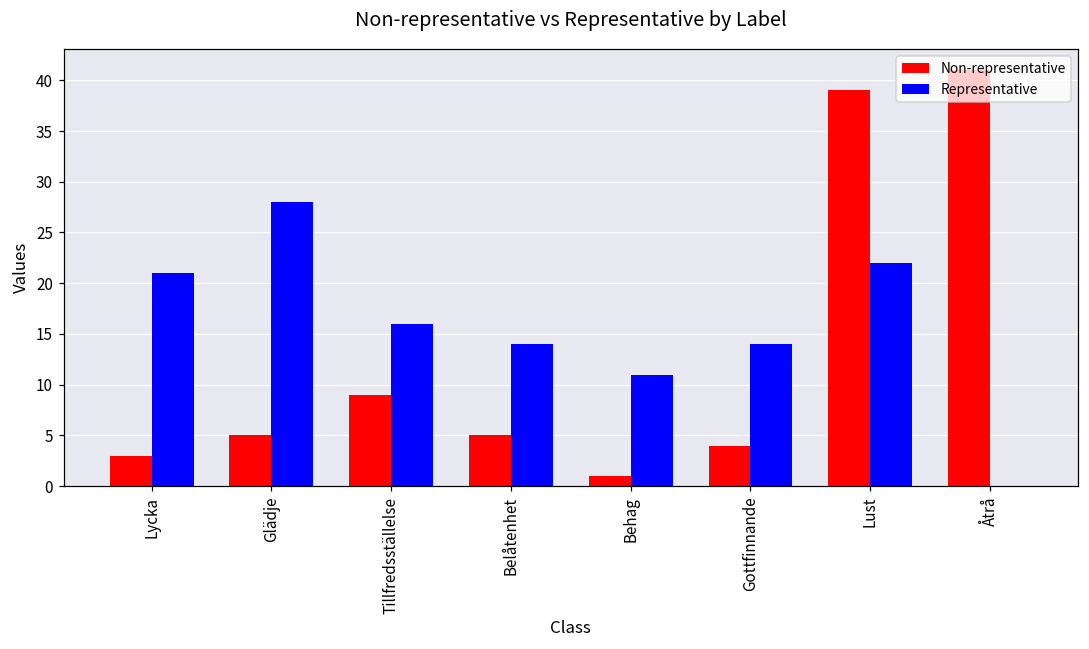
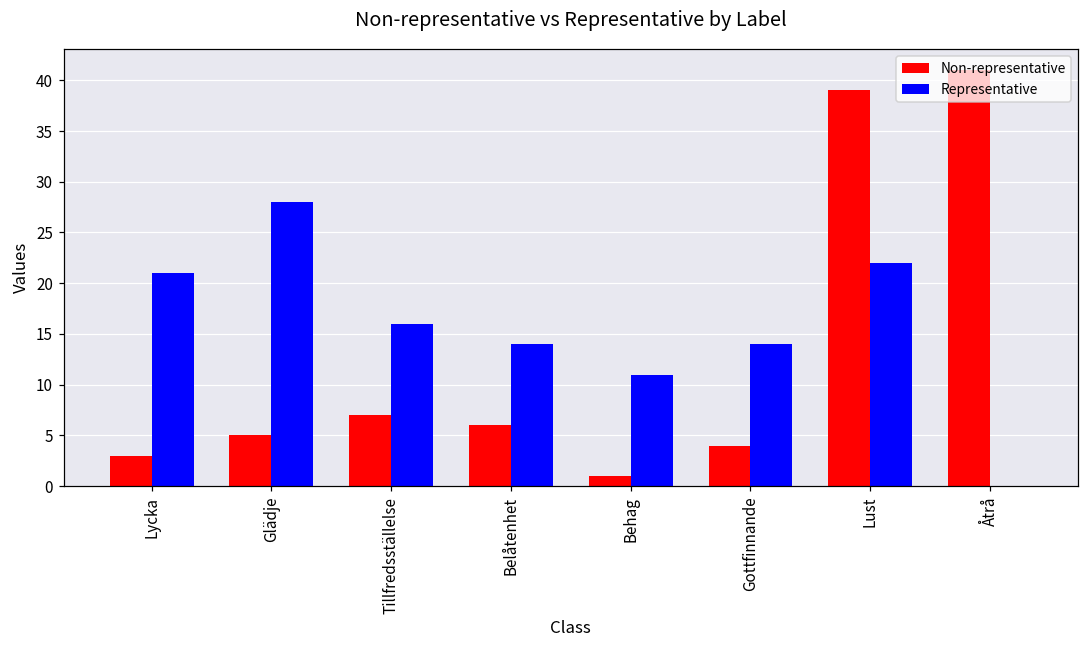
Non-representative, Tillfredsställelse: 9 -> 7
Non-representative, Belåtenhet: 5 -> 6
